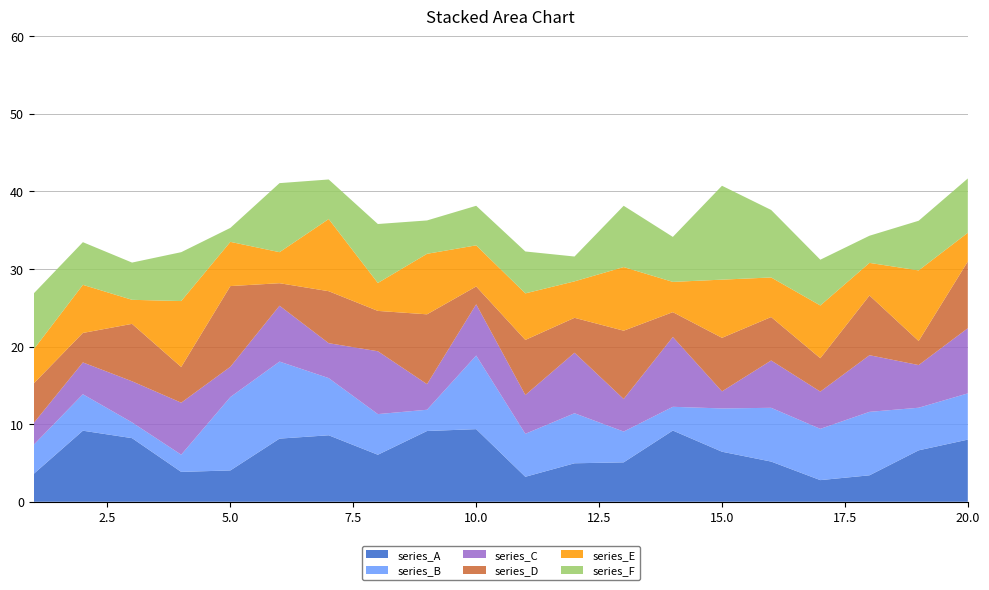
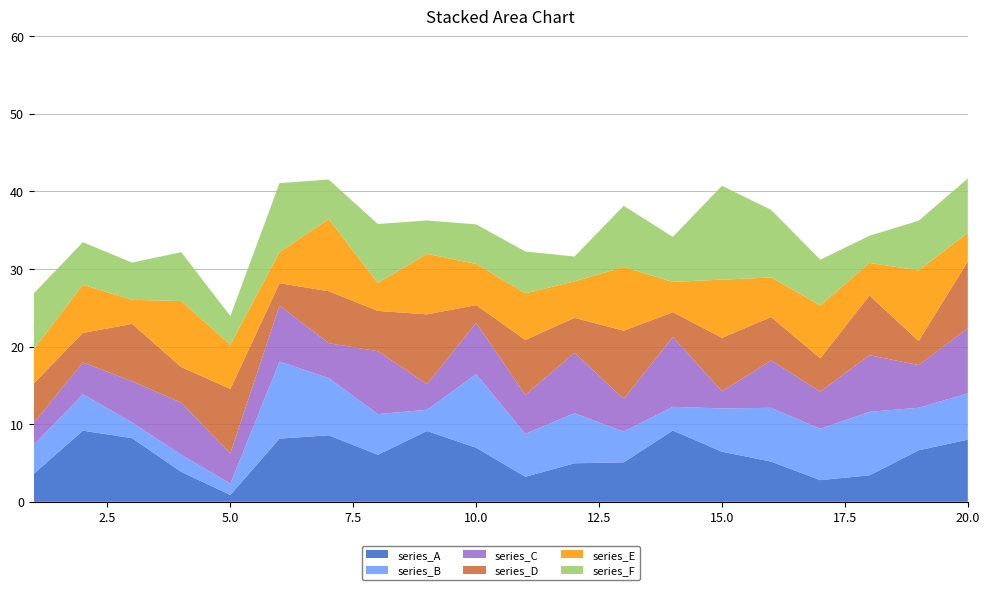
series_A, 5.0: 4 -> 1
series_B, 5.0: 9 -> 1
series_D, 5.0: 10 -> 8
series_F, 5.0: 2 -> 4
series_A, 10.0: 9 -> 7
